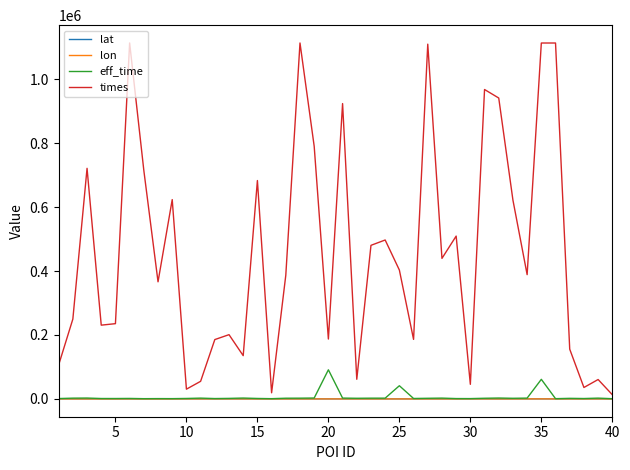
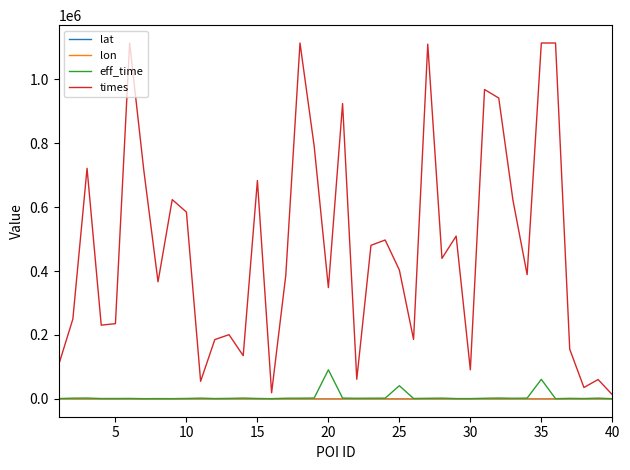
times, 10: 30000 -> 580000
times, 20: 190000 -> 350000
times, 30: 50000 -> 90000
